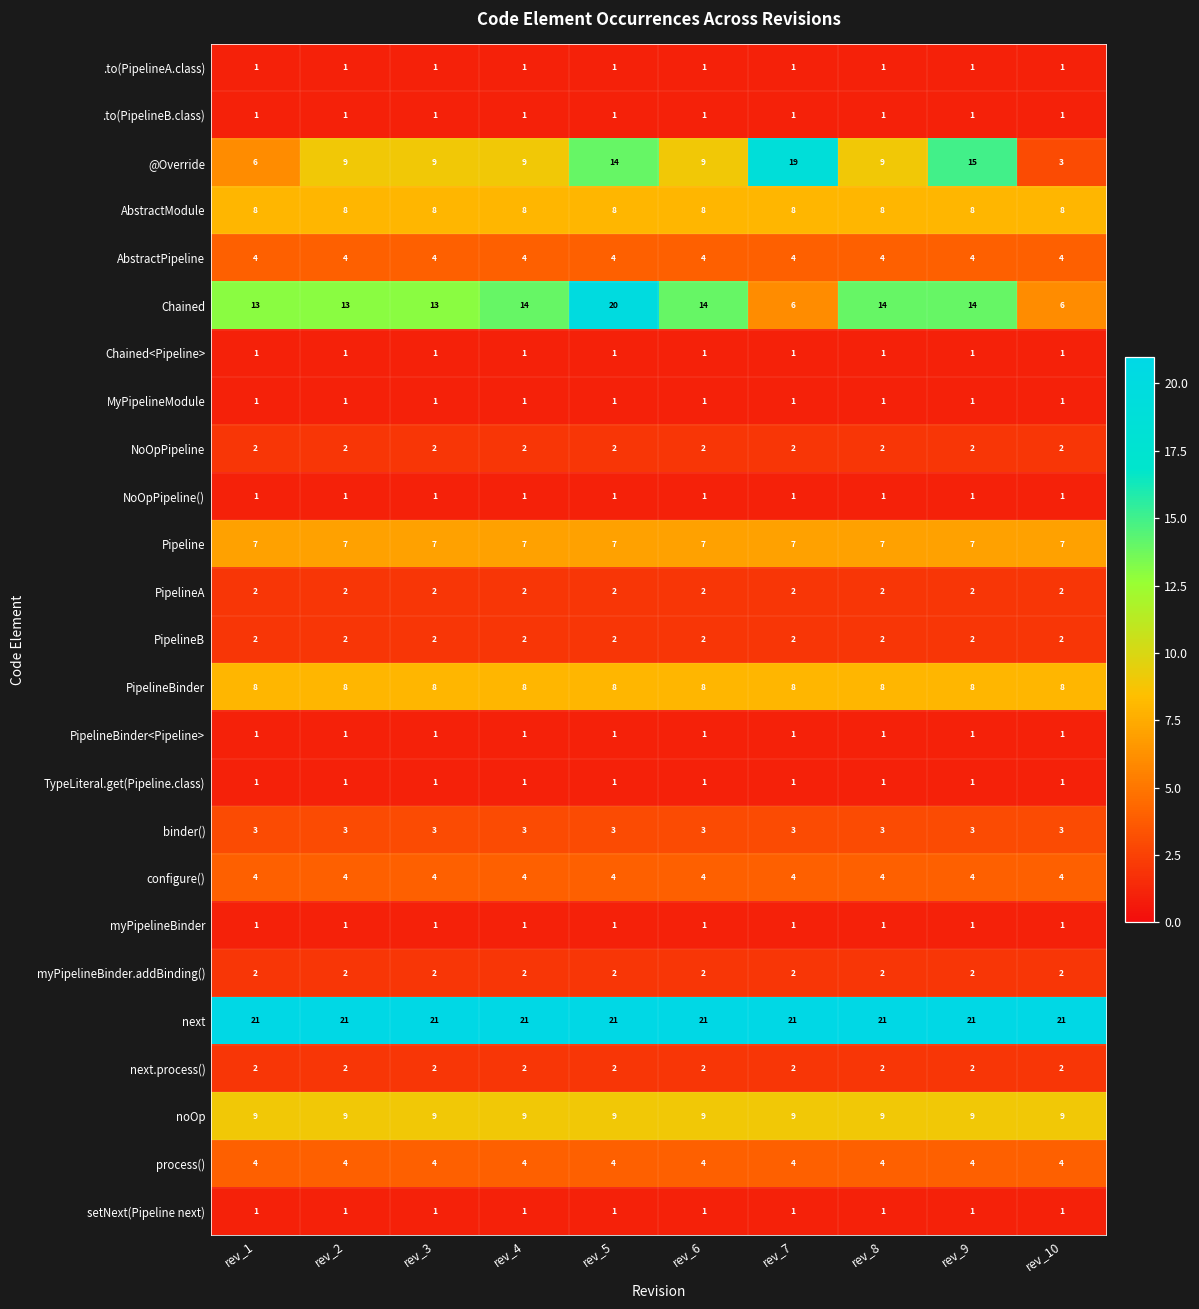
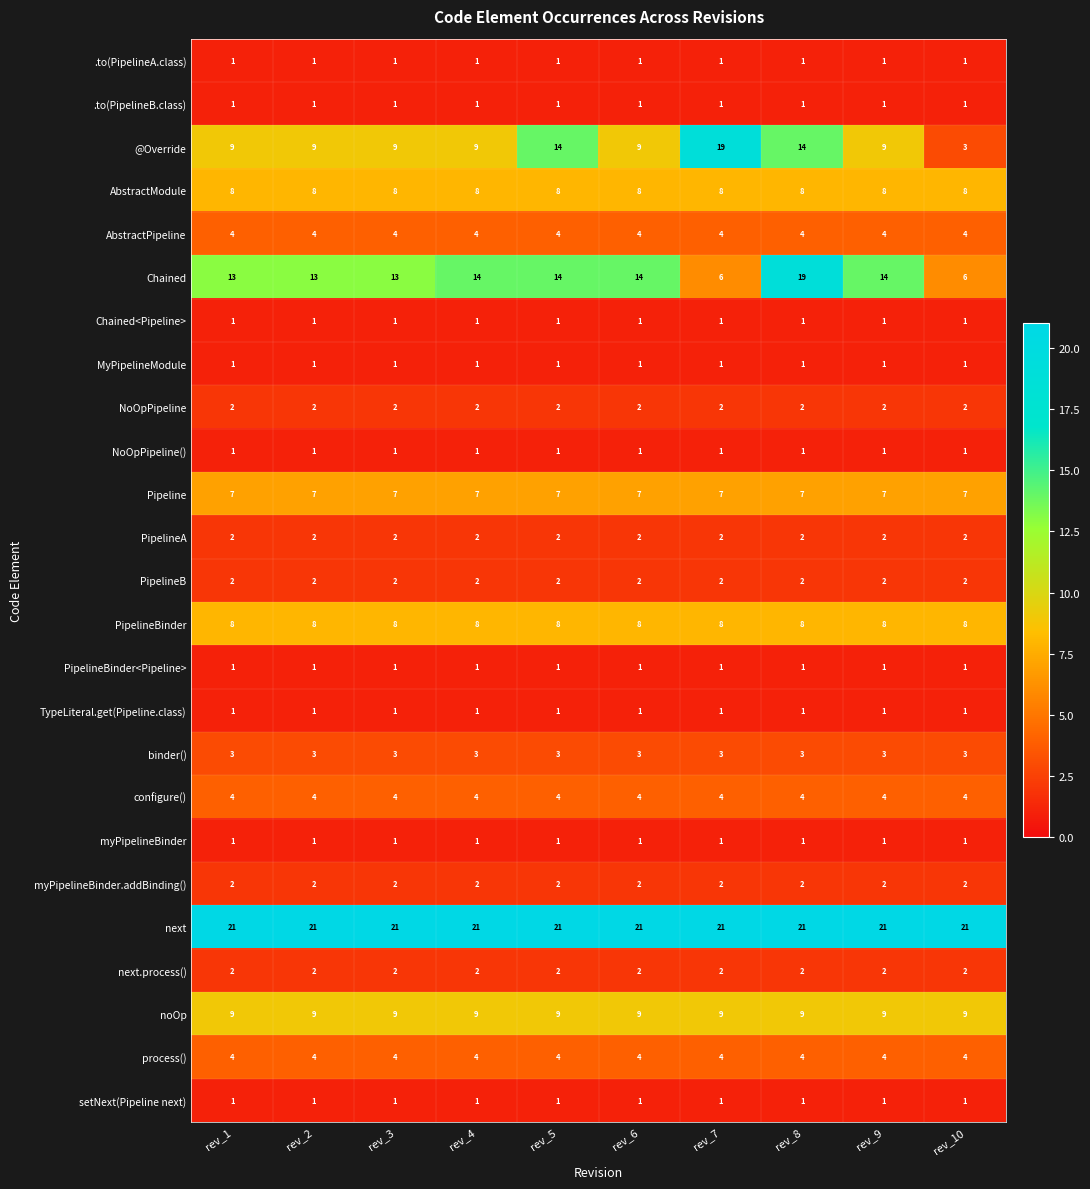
@Override, rev_1: 6 -> 9
@Override, rev_8: 9 -> 14
@Override, rev_9: 15 -> 9
Chained, rev_5: 20 -> 14
Chained, rev_8: 14 -> 19
